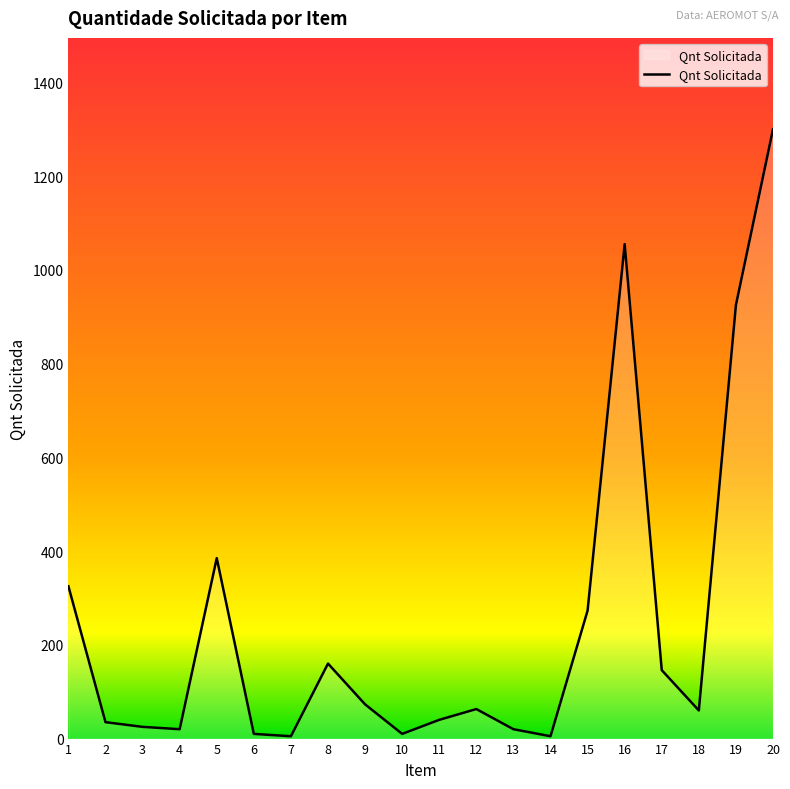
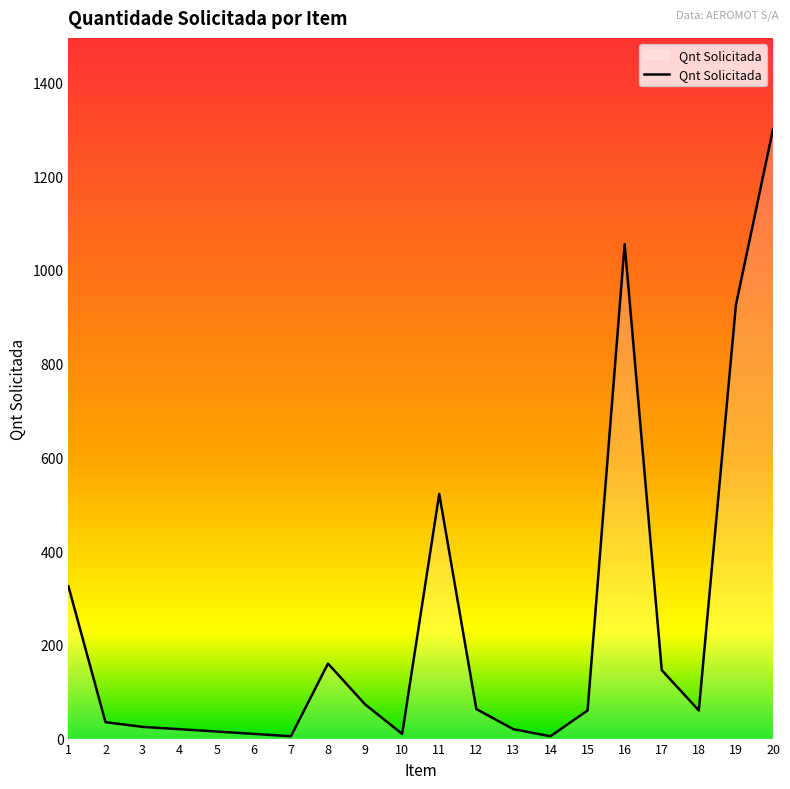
5: 390 -> 20
11: 40 -> 520
15: 270 -> 60
